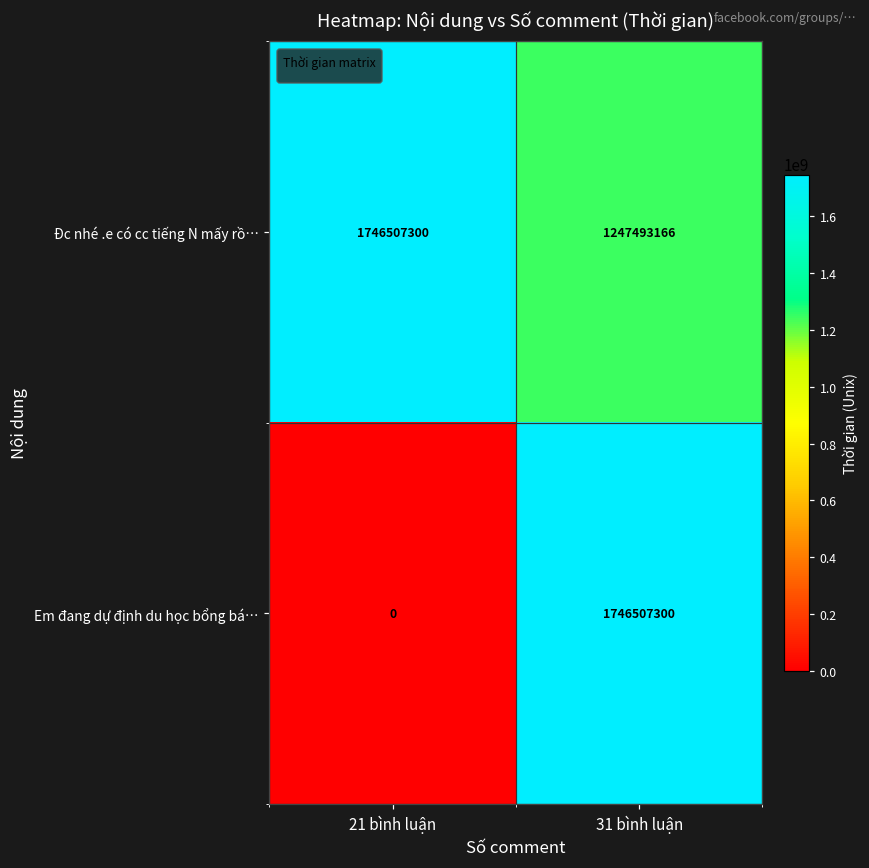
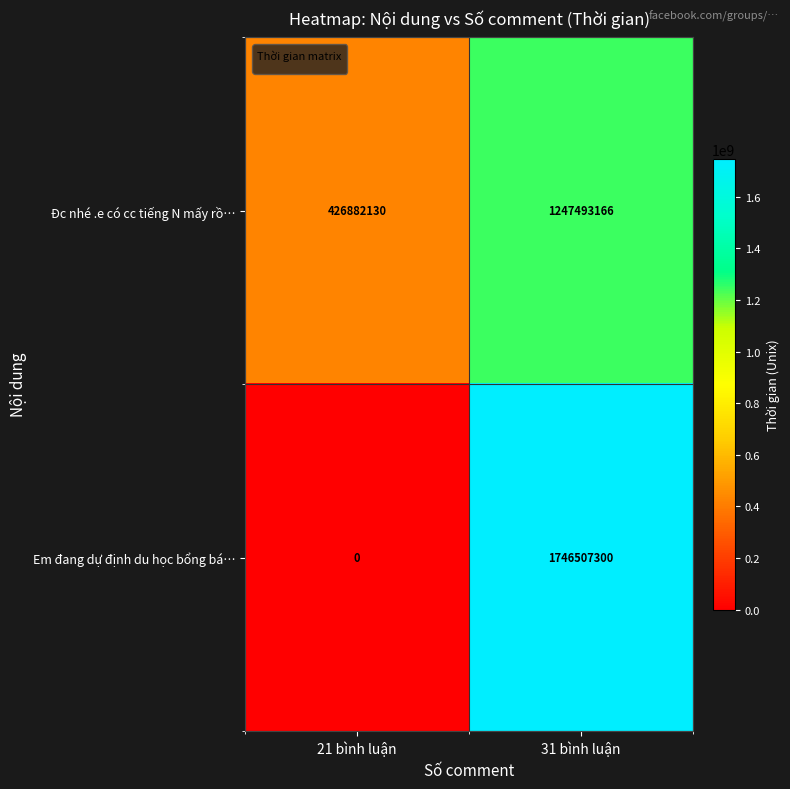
Đc nhé .e có cc tiếng N mấy rồ…, 21 bình luận: 1746507300 -> 426882130
